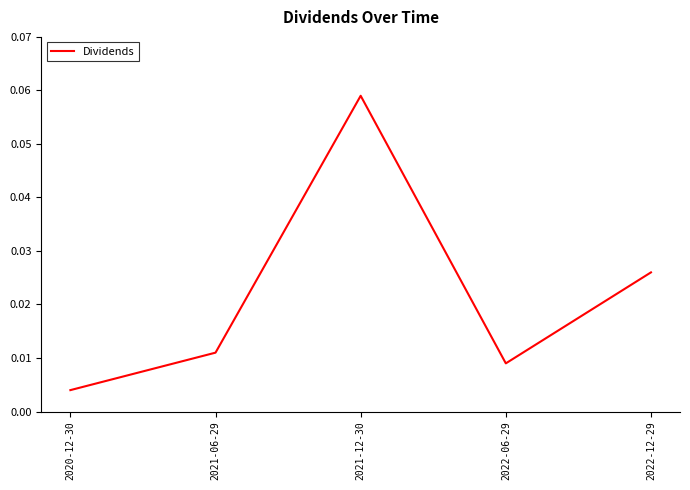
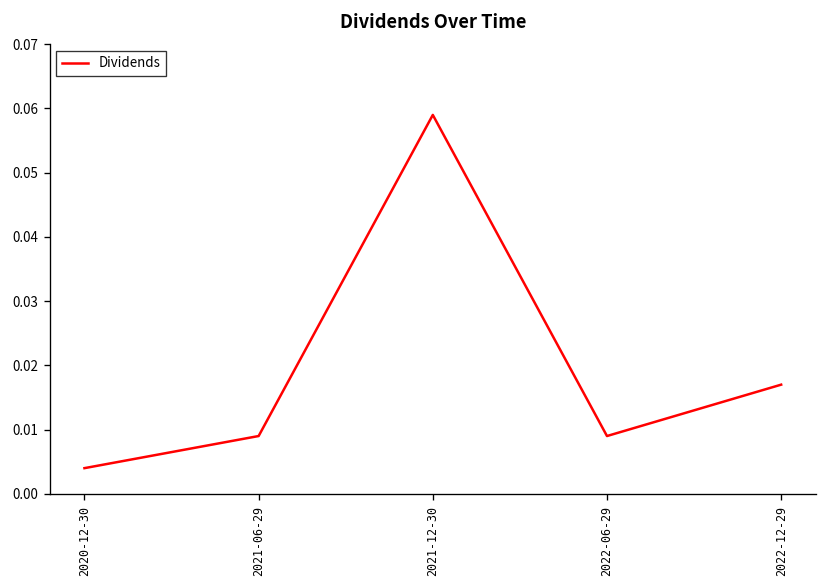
2021-06-29: 0.011 -> 0.009
2022-12-29: 0.026 -> 0.017
